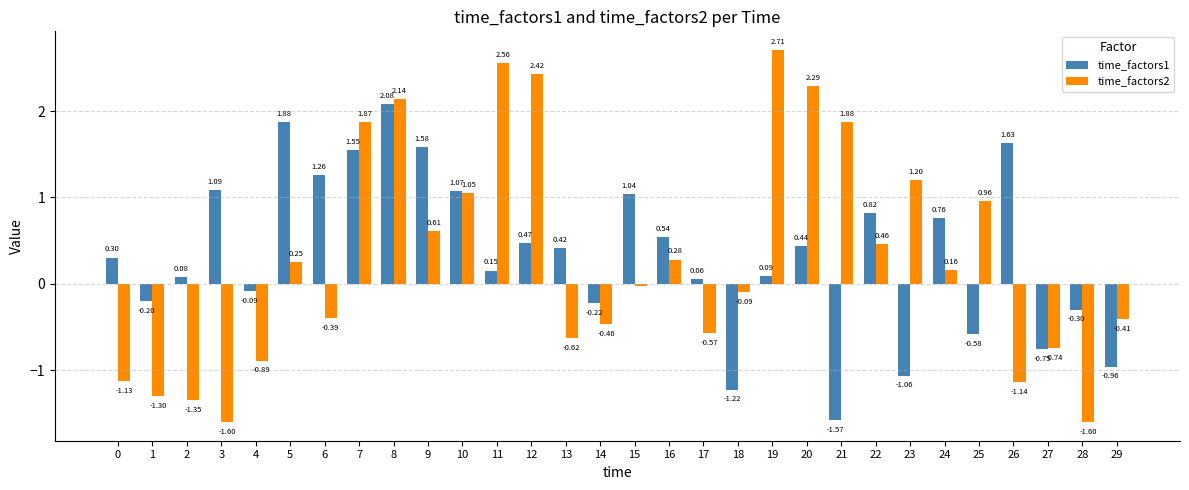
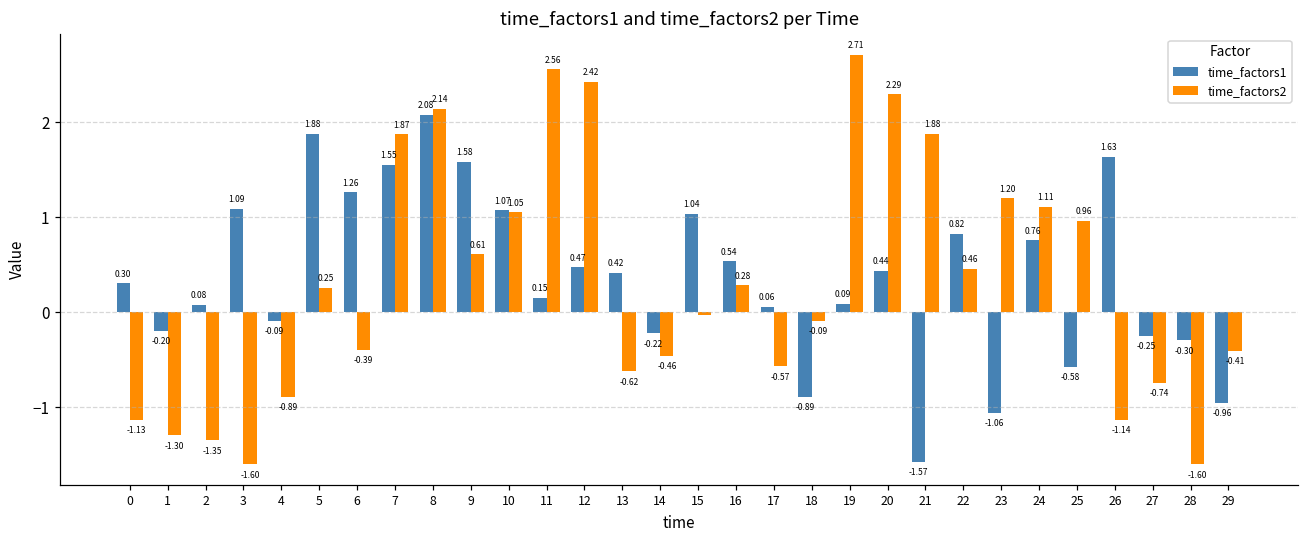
time_factors1, 18: -1.22 -> -0.89
time_factors2, 24: 0.16 -> 1.11
time_factors1, 27: -0.75 -> -0.25
